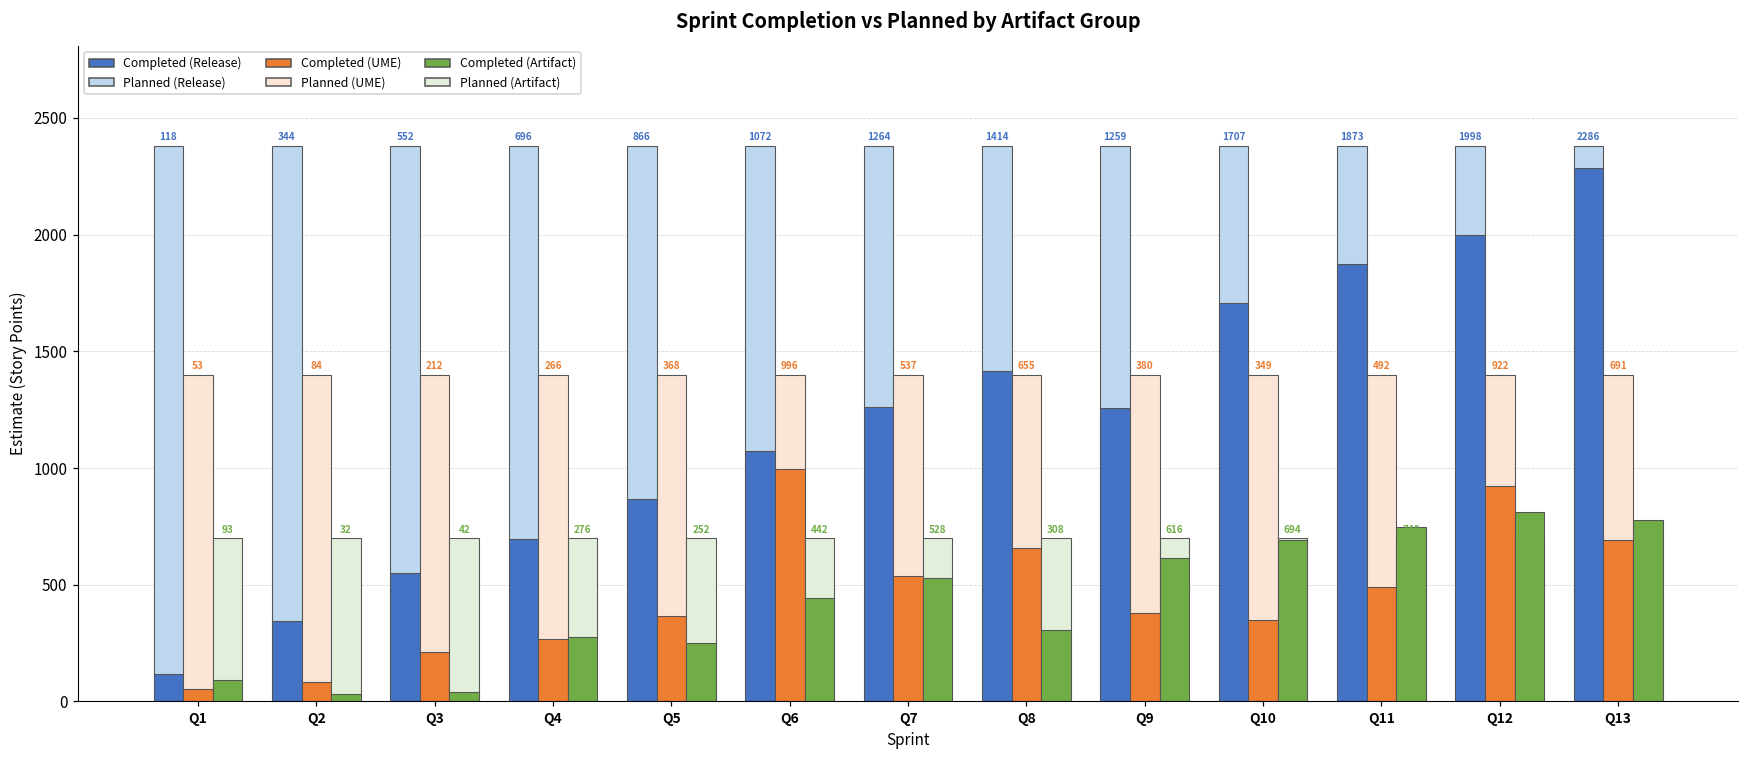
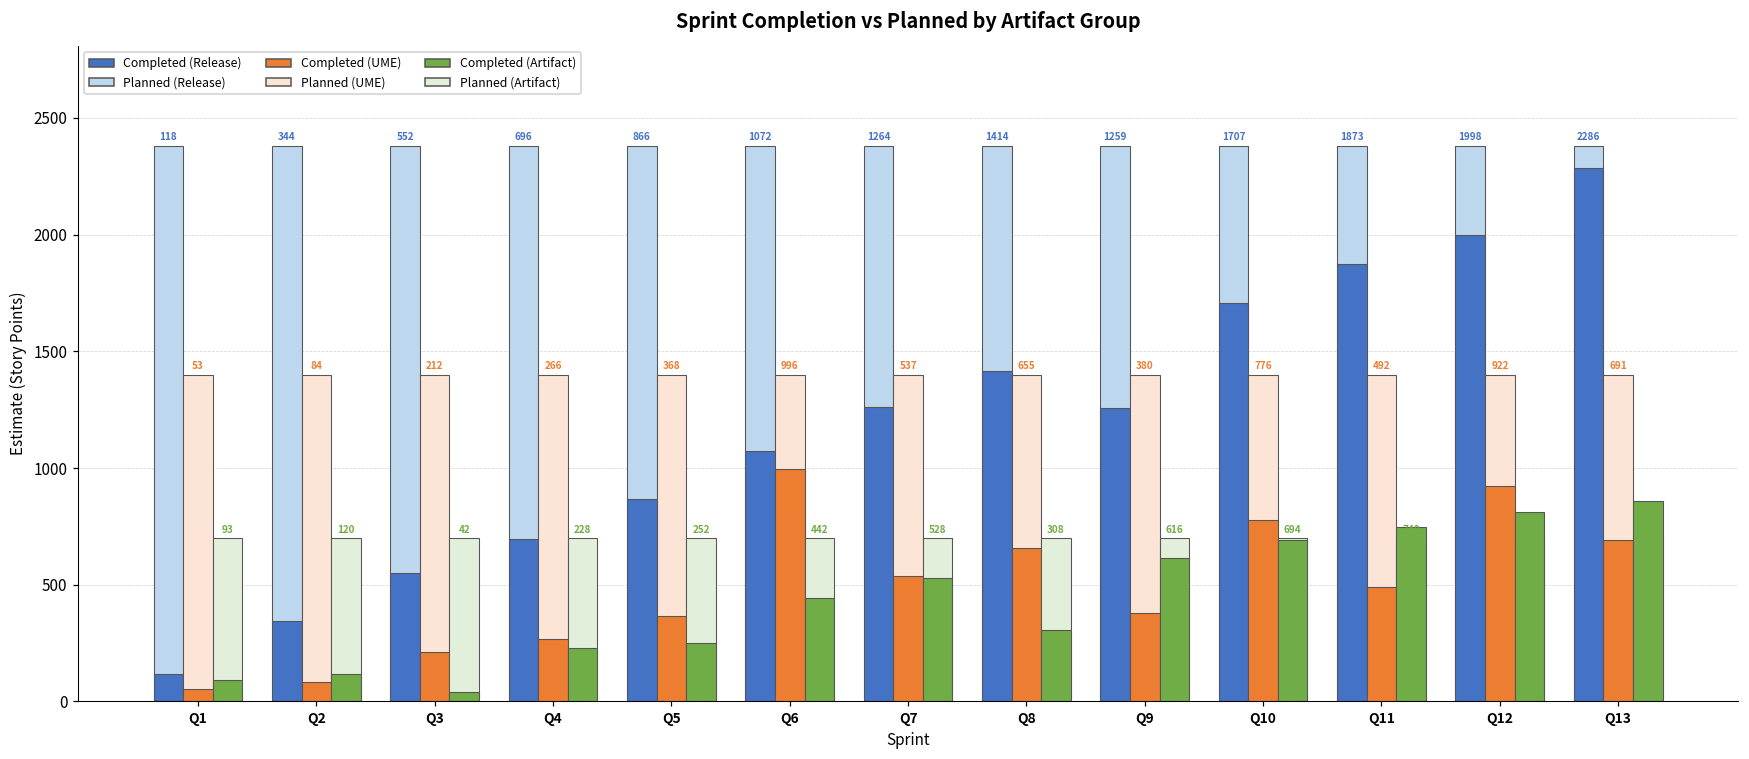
Completed (Artifact), Q2: 32 -> 120
Completed (Artifact), Q4: 276 -> 228
Completed (UME), Q10: 349 -> 776
Completed (Artifact), Q13: 780 -> 860
